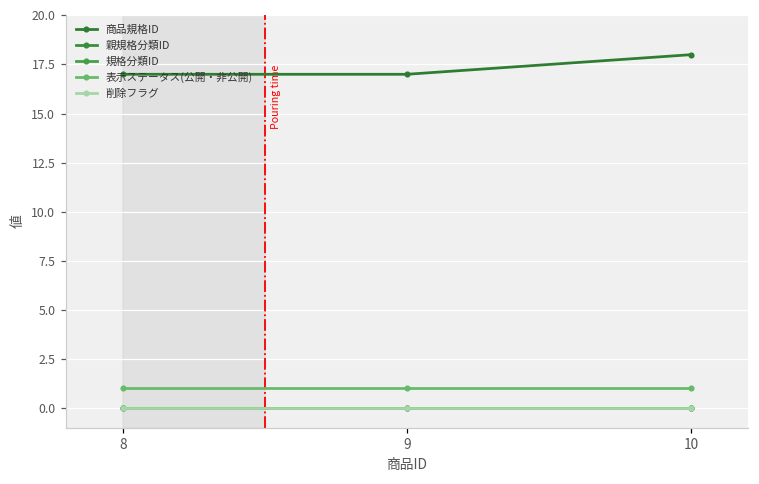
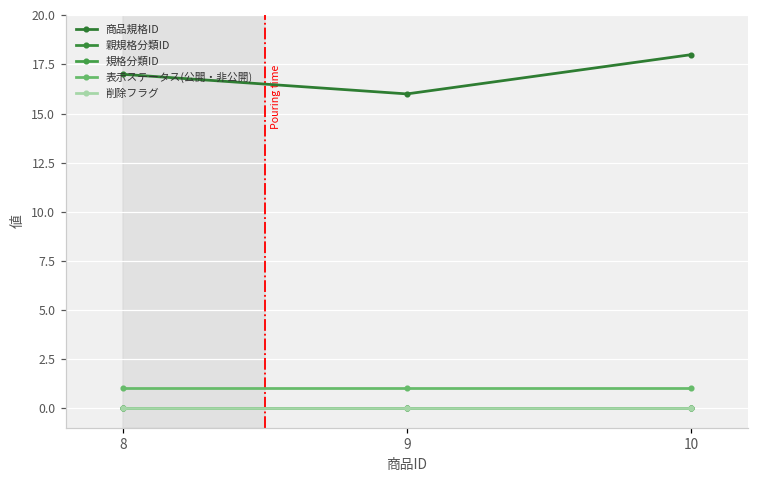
商品規格ID, 9: 17 -> 16
